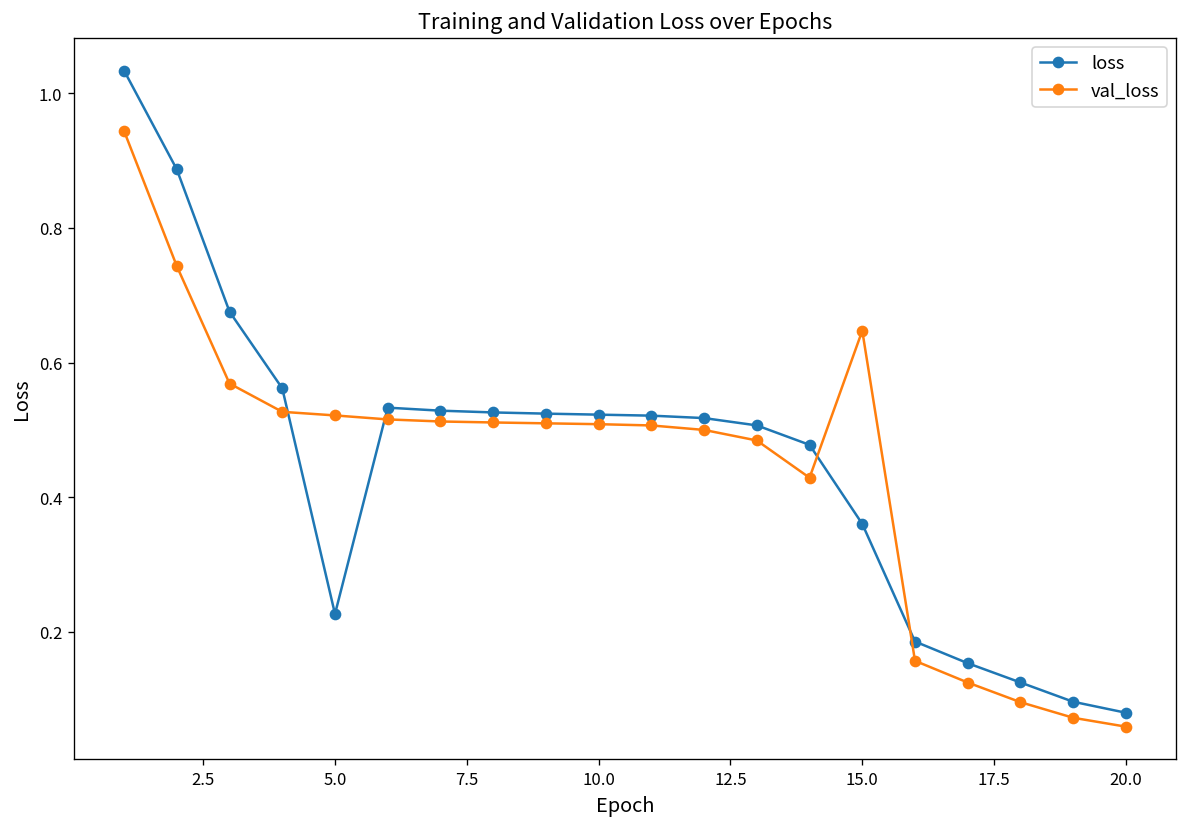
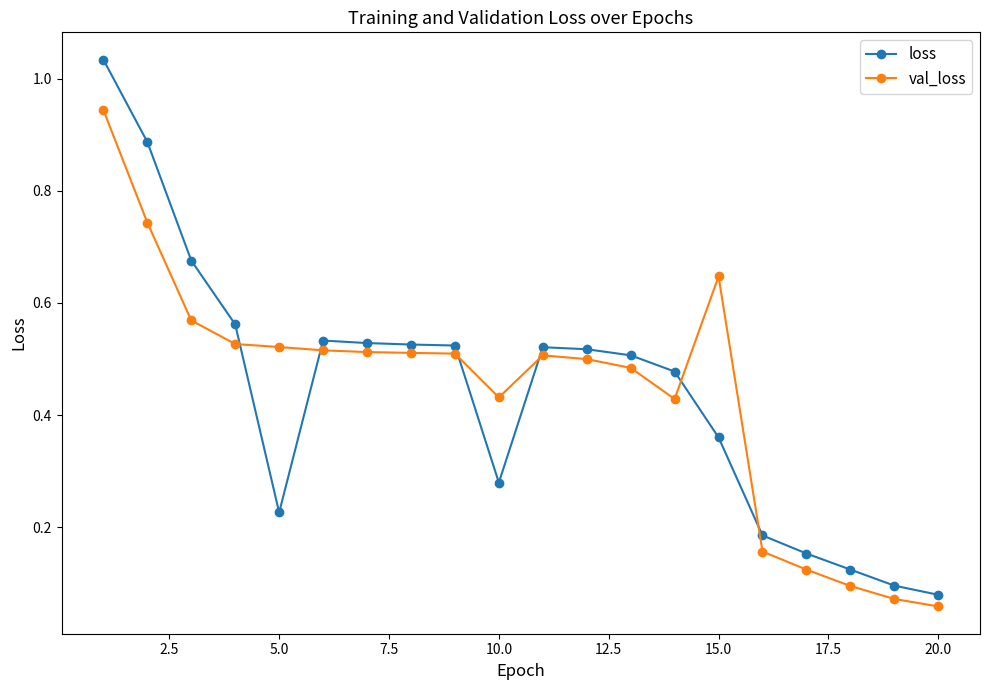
loss, 10.0: 0.52 -> 0.28
val_loss, 10.0: 0.51 -> 0.43
